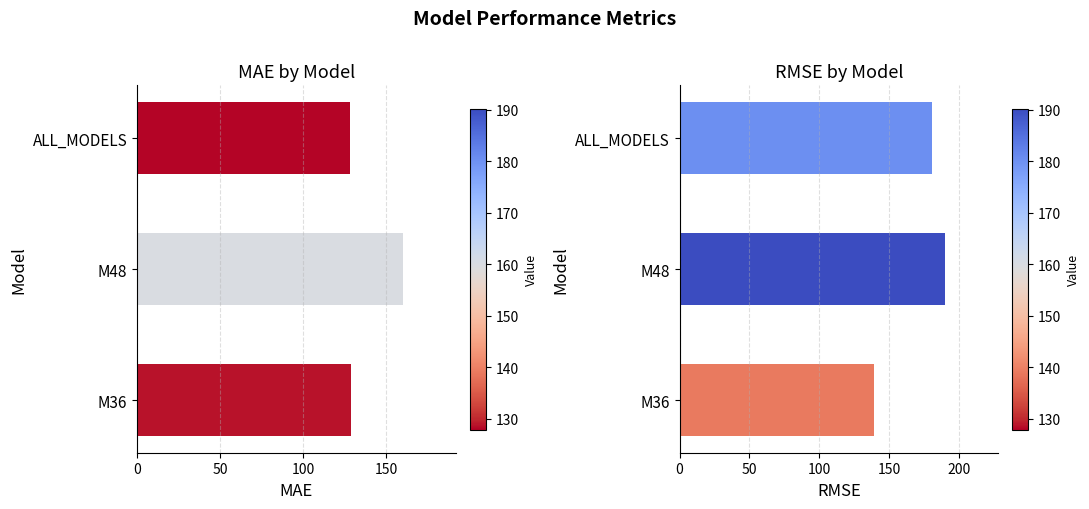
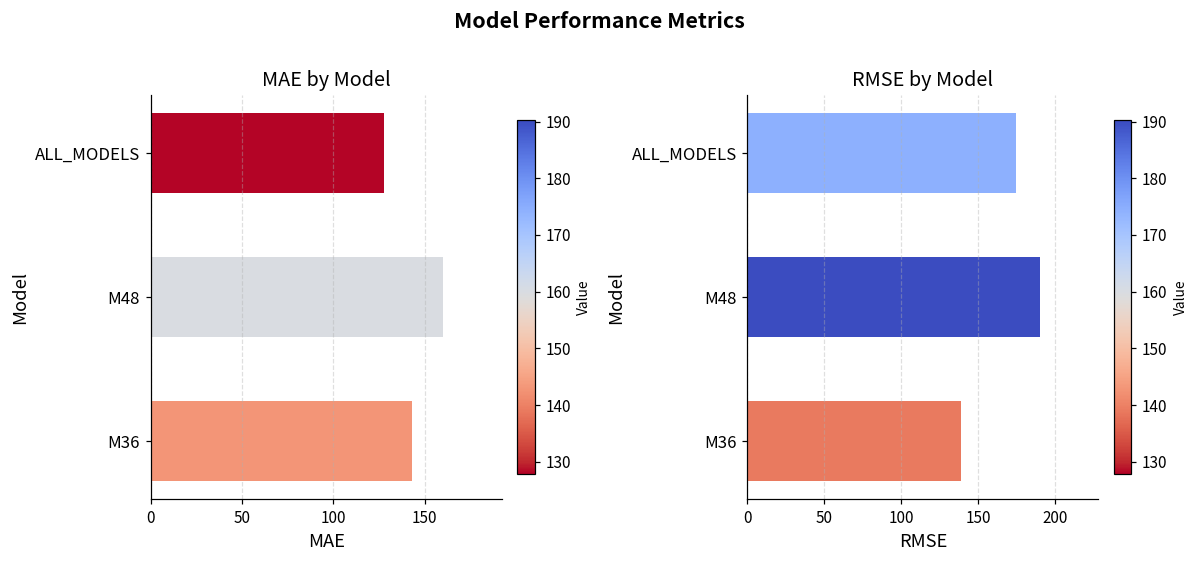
MAE by Model, M36: 129 -> 143
RMSE by Model, ALL_MODELS: 180 -> 175
